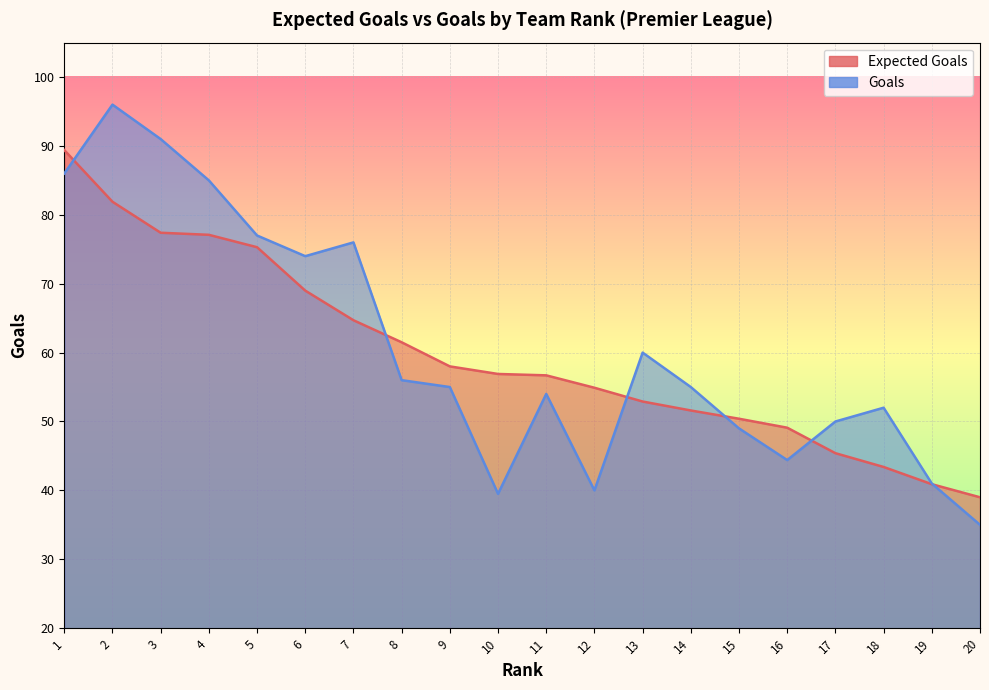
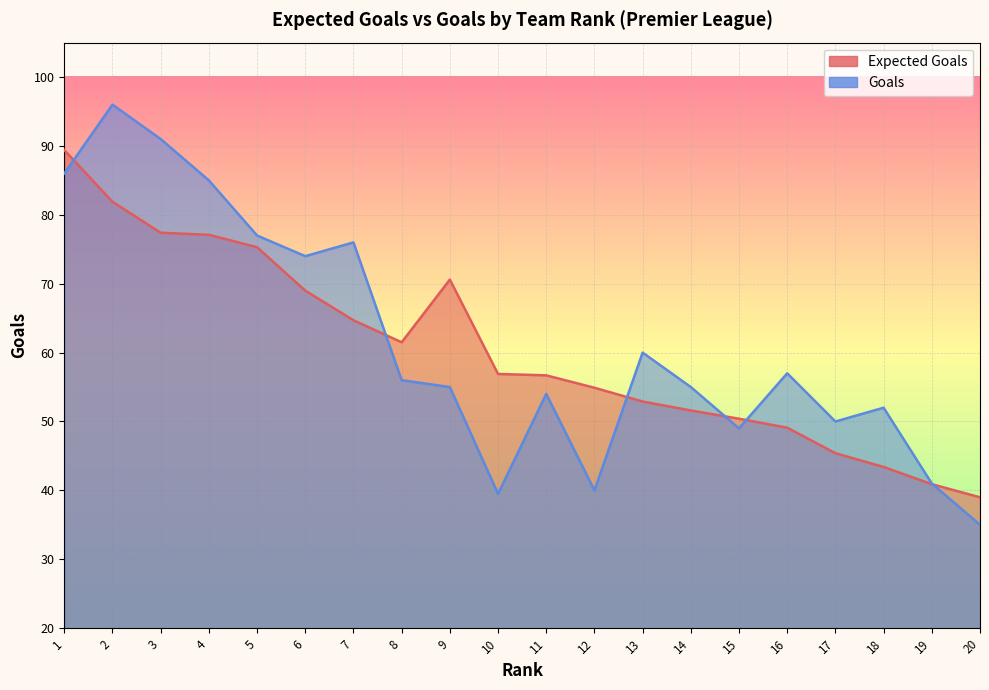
Expected Goals, 9: 58 -> 71
Goals, 16: 44 -> 57
